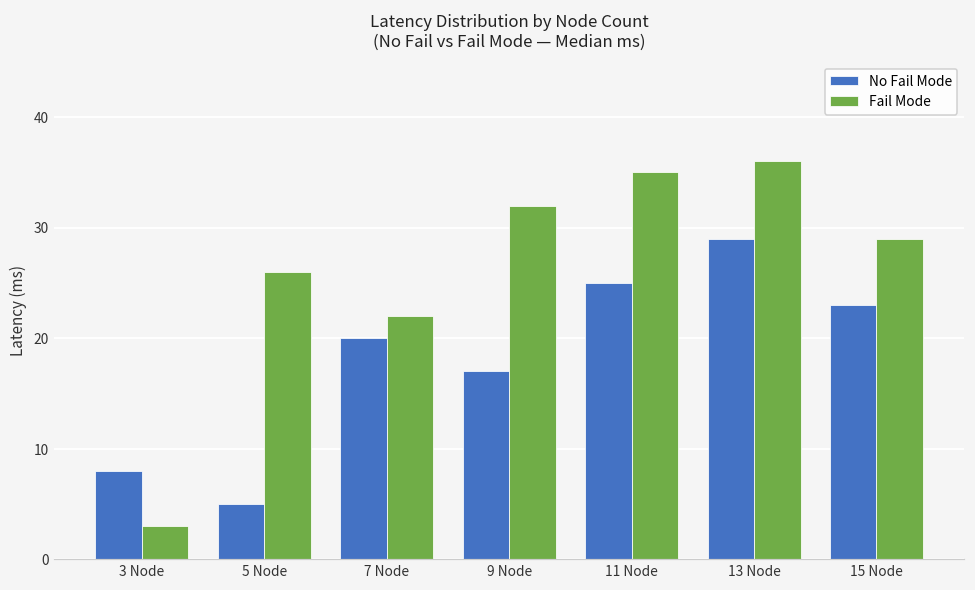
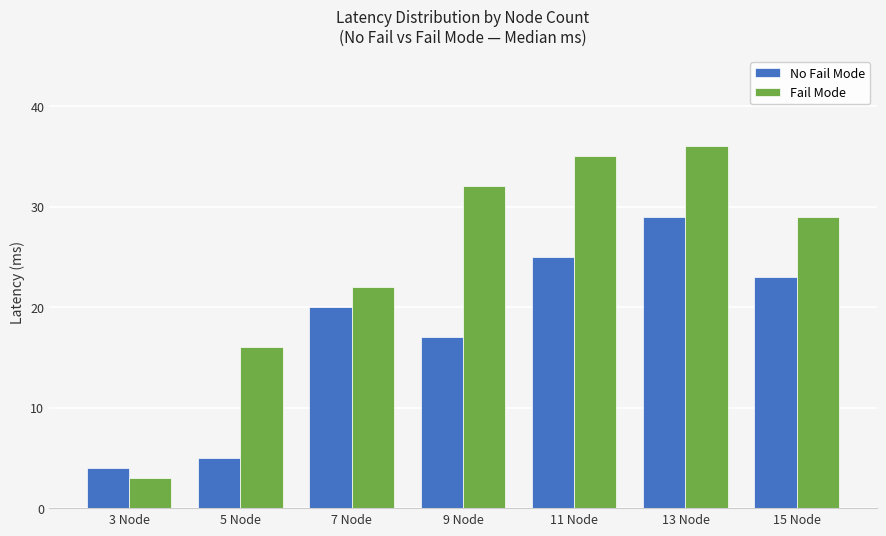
No Fail Mode, 3 Node: 8 -> 4
Fail Mode, 5 Node: 26 -> 16
